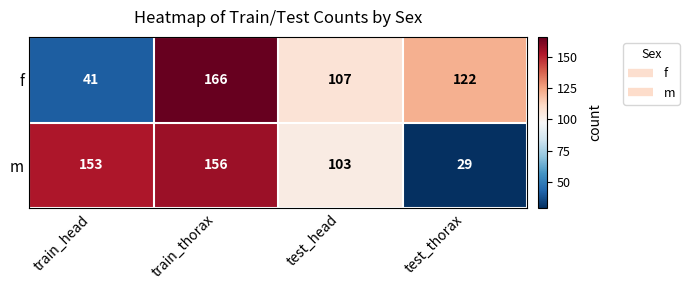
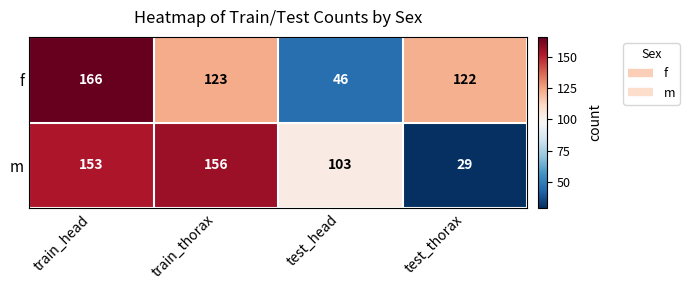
f, train_head: 41 -> 166
f, train_thorax: 166 -> 123
f, test_head: 107 -> 46
